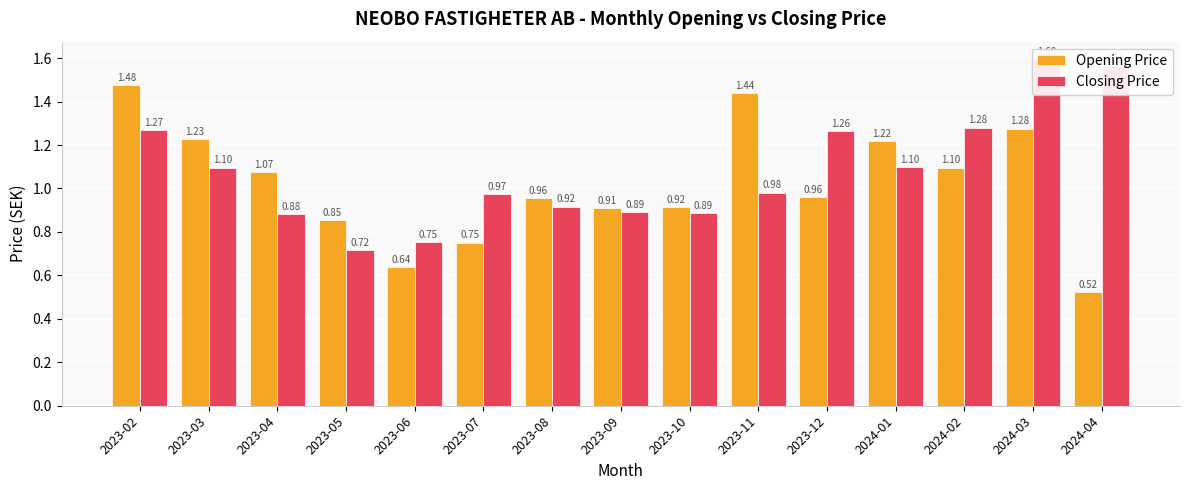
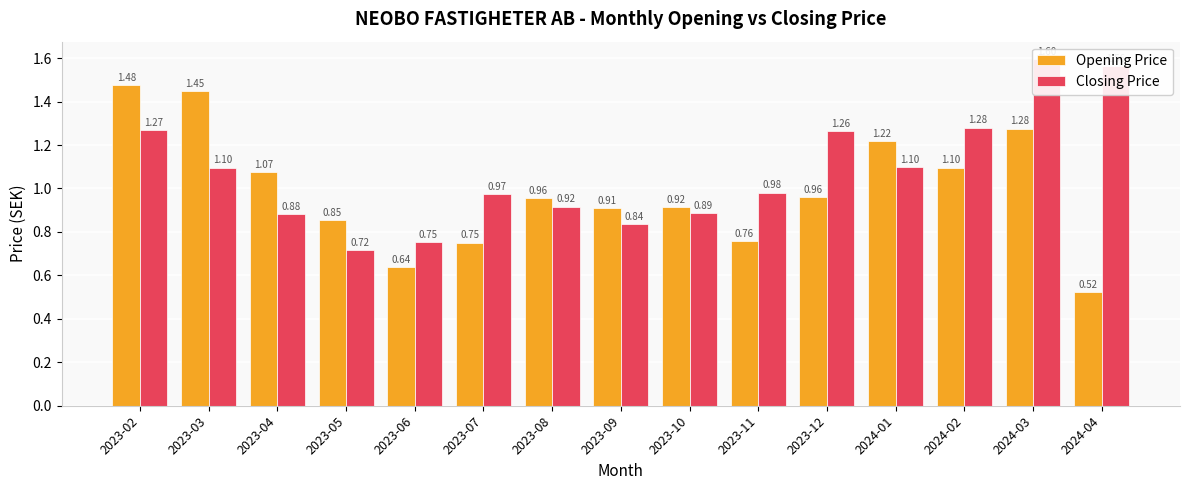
Opening Price, 2023-03: 1.23 -> 1.45
Closing Price, 2023-09: 0.89 -> 0.84
Opening Price, 2023-11: 1.44 -> 0.76
